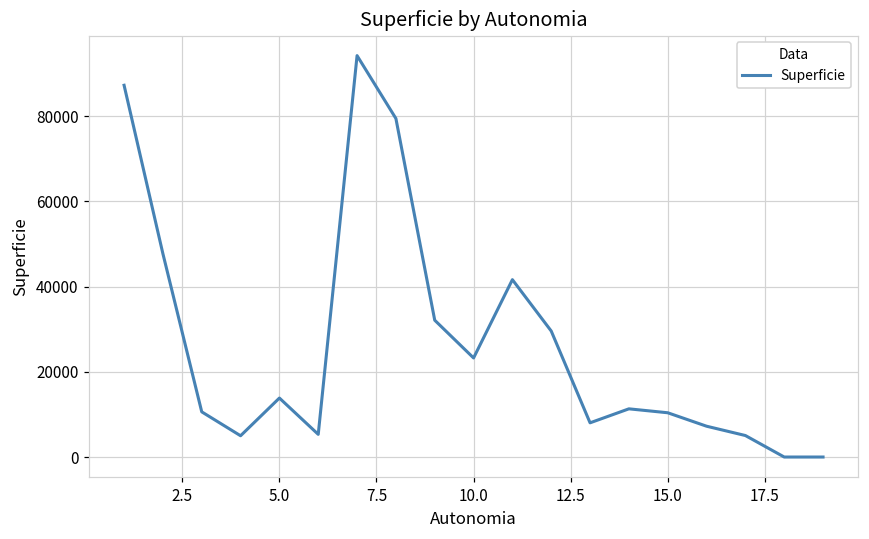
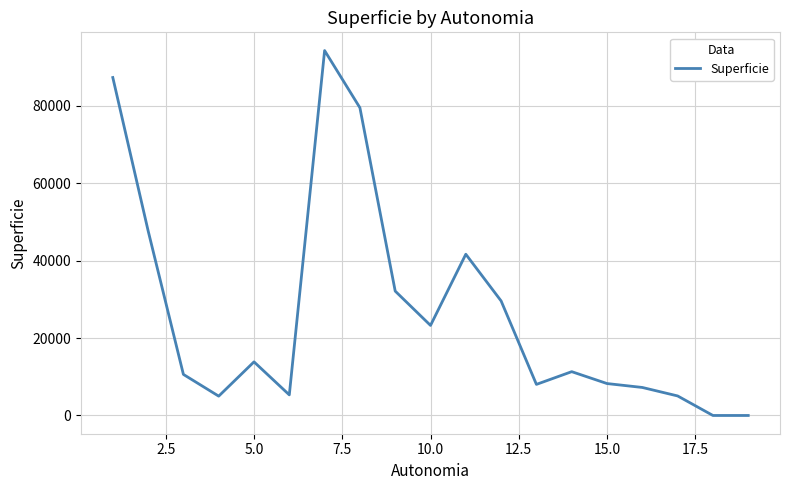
15.0: 10000 -> 8000
